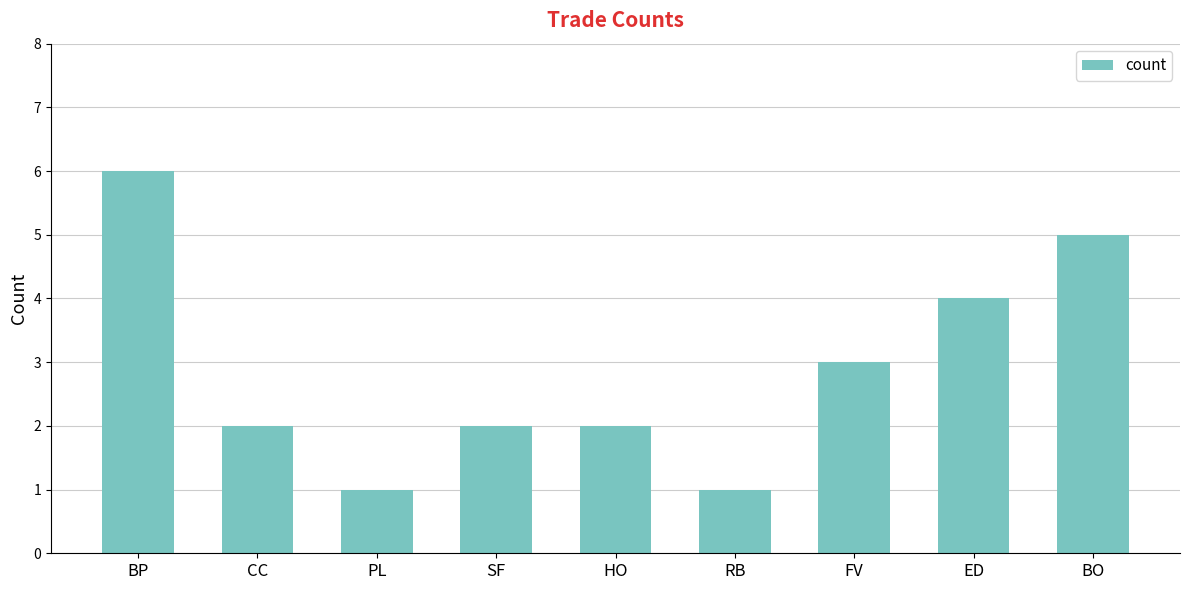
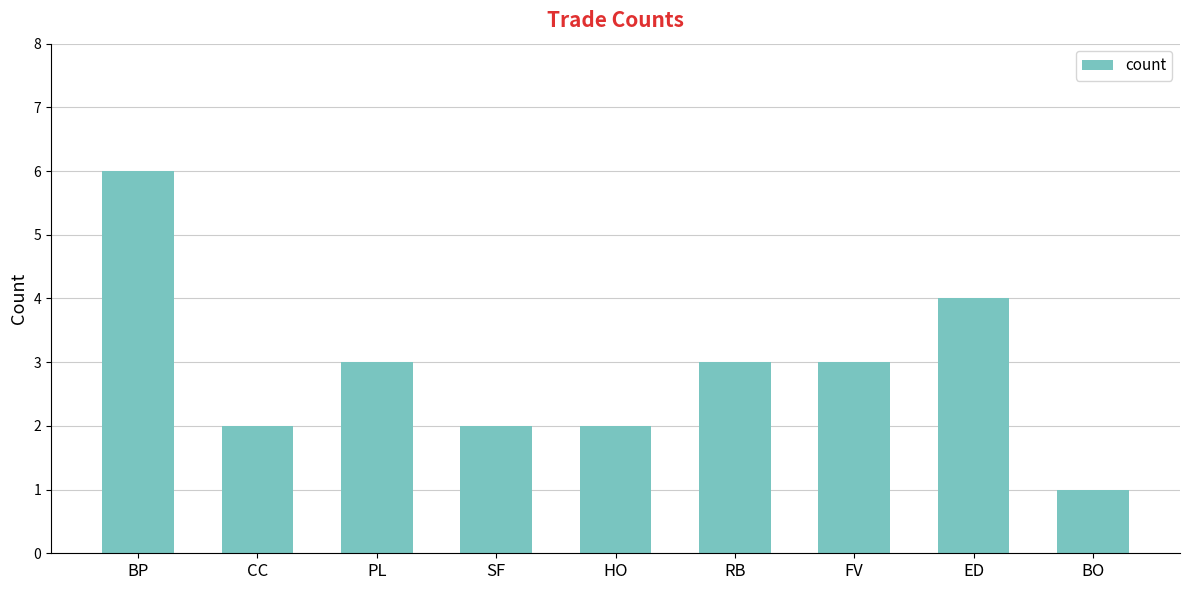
PL: 1 -> 3
RB: 1 -> 3
BO: 5 -> 1
